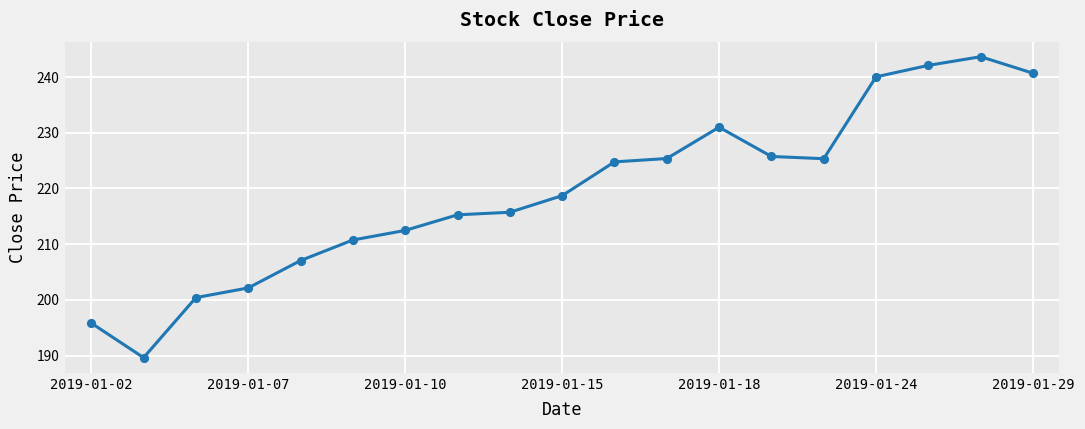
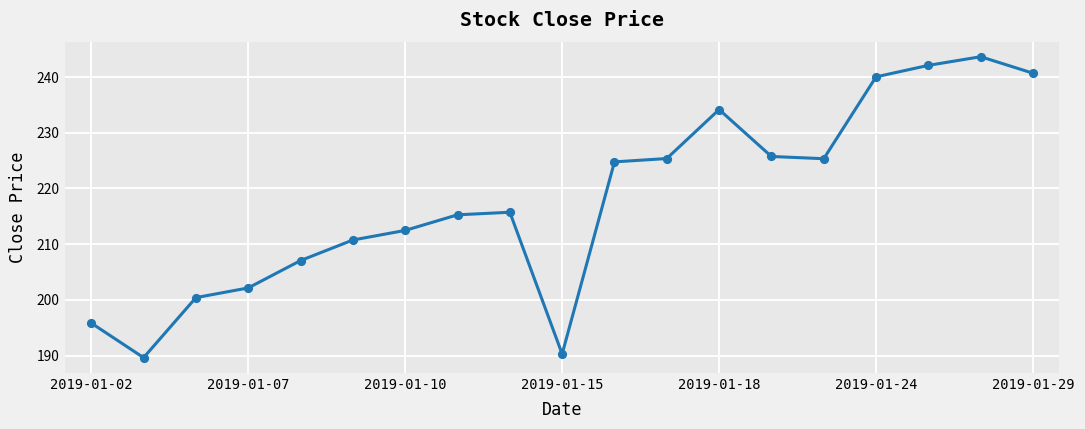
2019-01-15: 219 -> 190
2019-01-18: 231 -> 234
